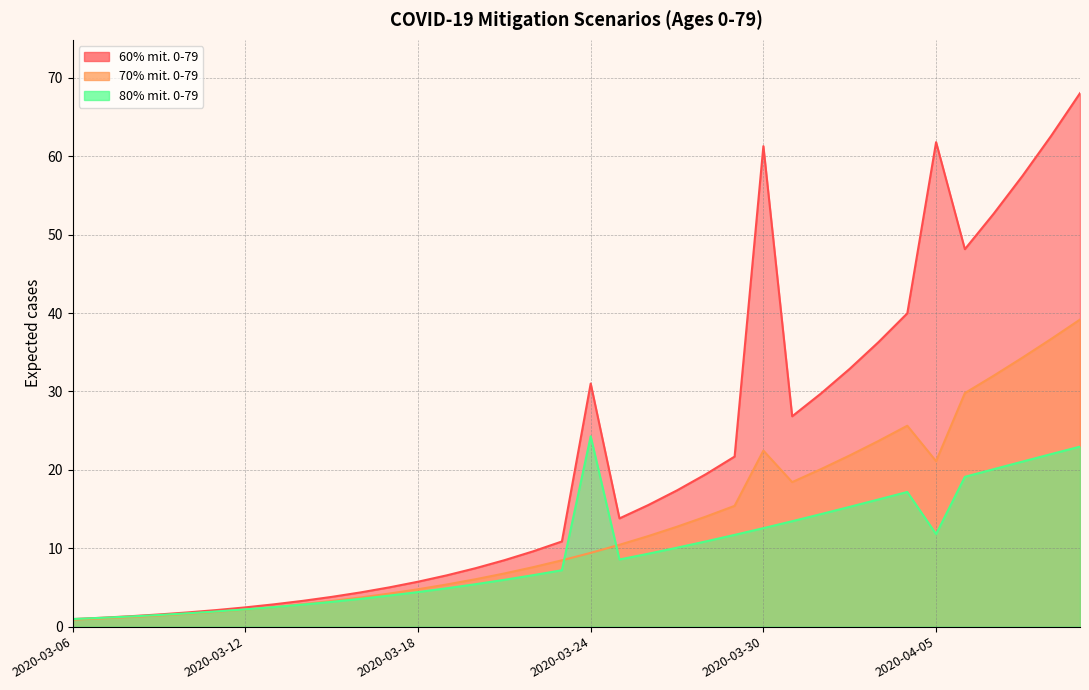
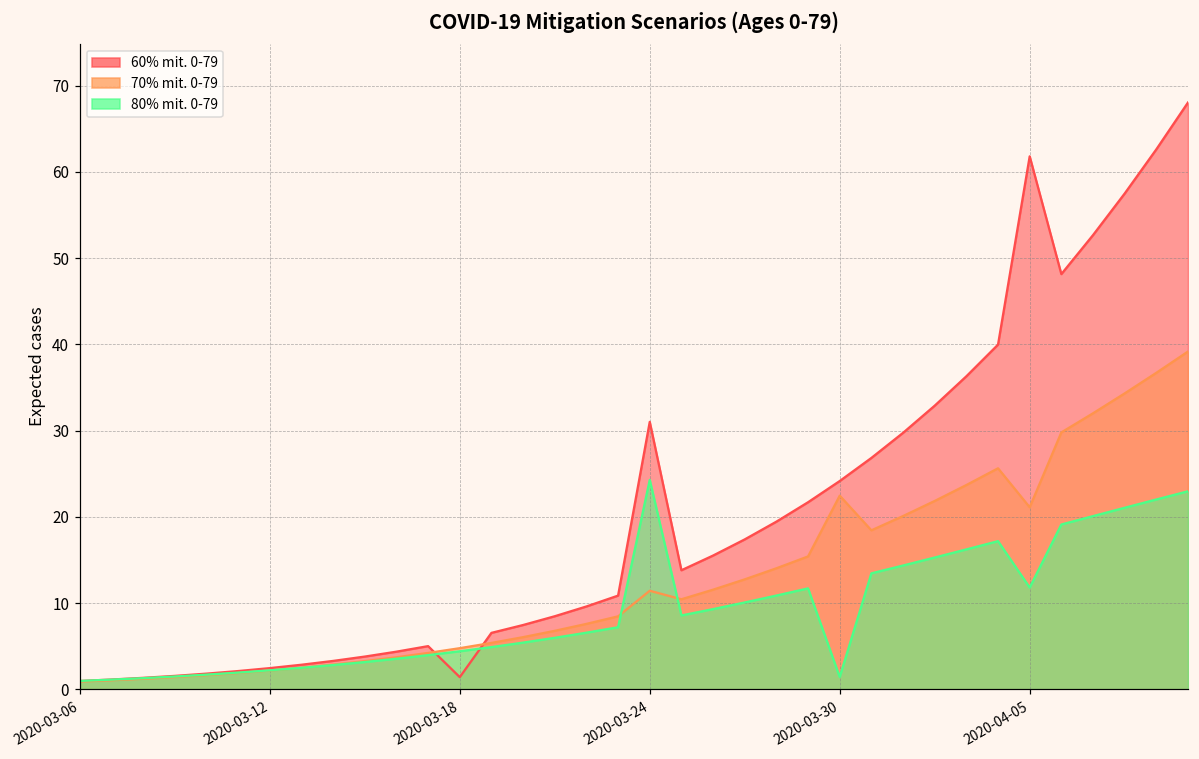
60% mit. 0-79, 2020-03-18: 6 -> 1
70% mit. 0-79, 2020-03-24: 9 -> 11
60% mit. 0-79, 2020-03-30: 61 -> 24
80% mit. 0-79, 2020-03-30: 13 -> 1
